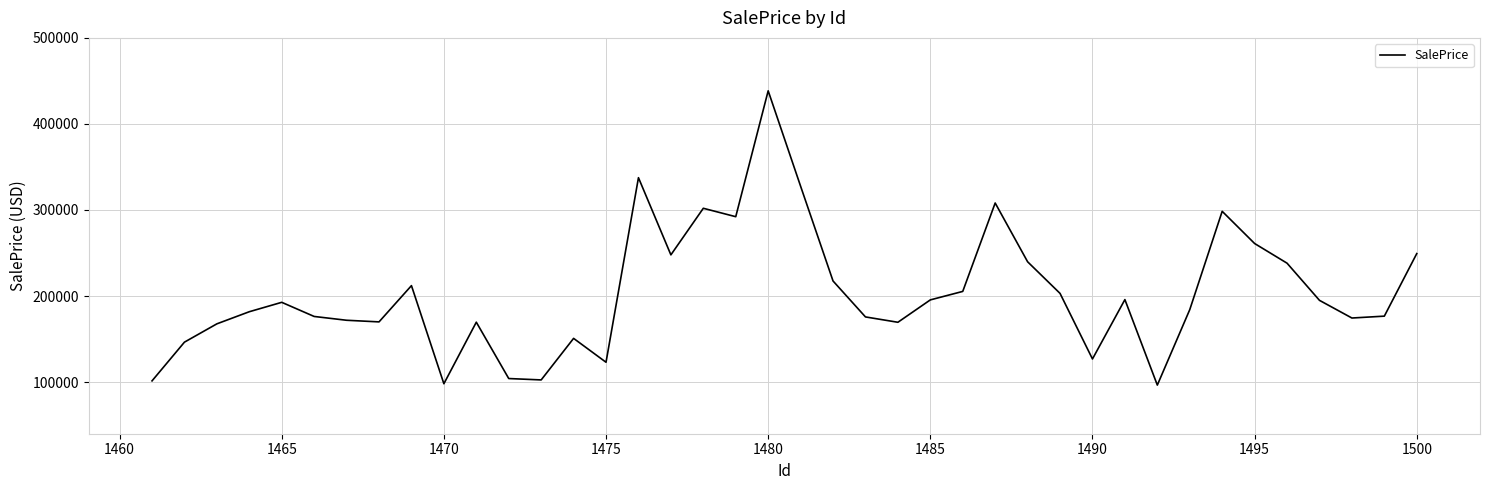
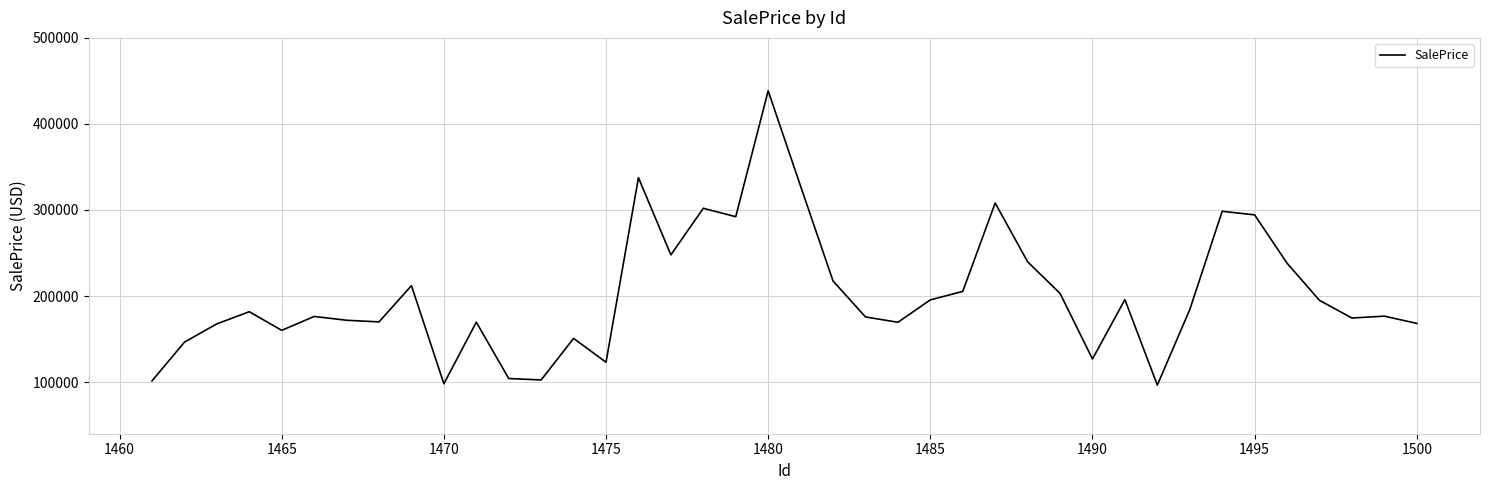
1465: 190000 -> 160000
1495: 260000 -> 290000
1500: 250000 -> 170000
